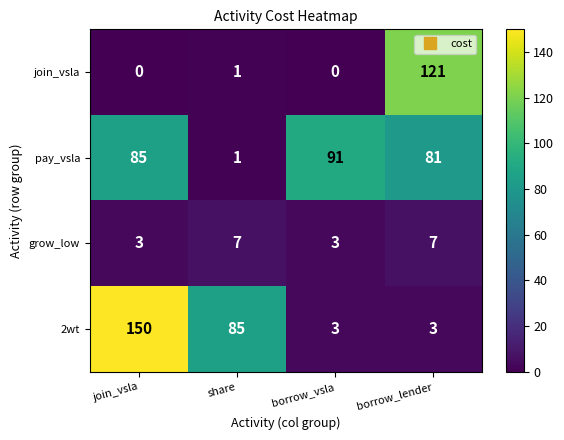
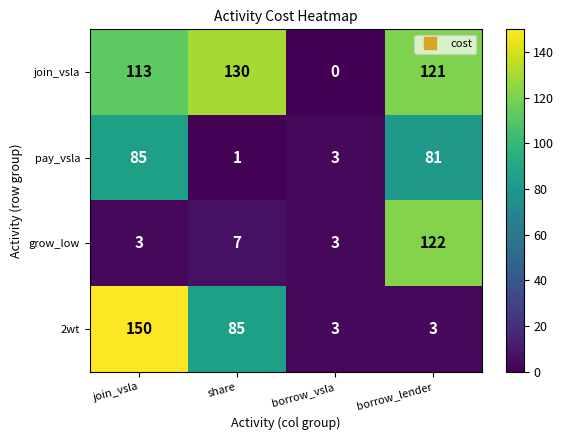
join_vsla, join_vsla: 0 -> 113
join_vsla, share: 1 -> 130
pay_vsla, borrow_vsla: 91 -> 3
grow_low, borrow_lender: 7 -> 122
